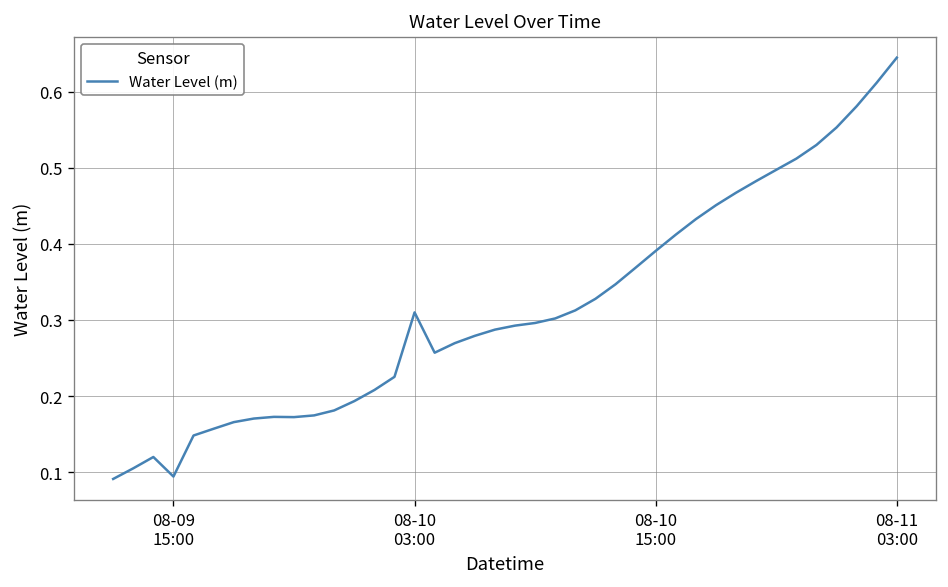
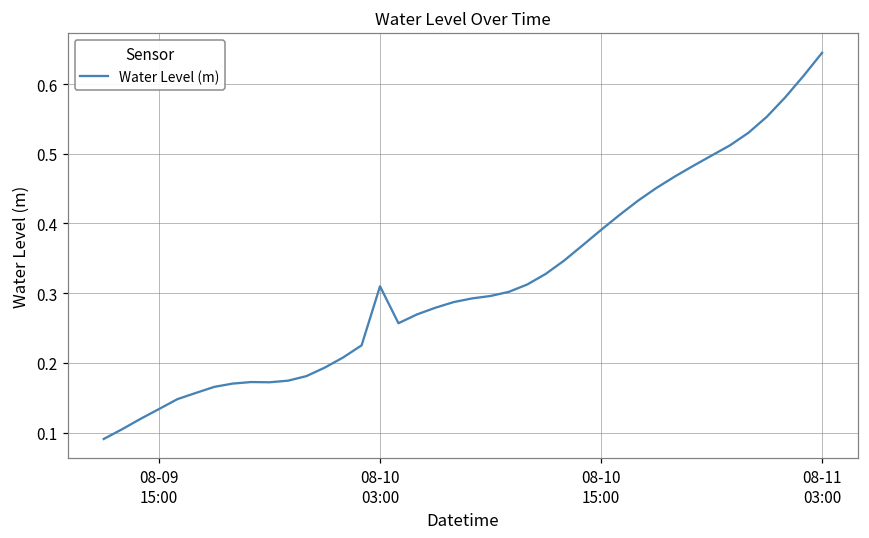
08-09 15:00: 0.09 -> 0.13
